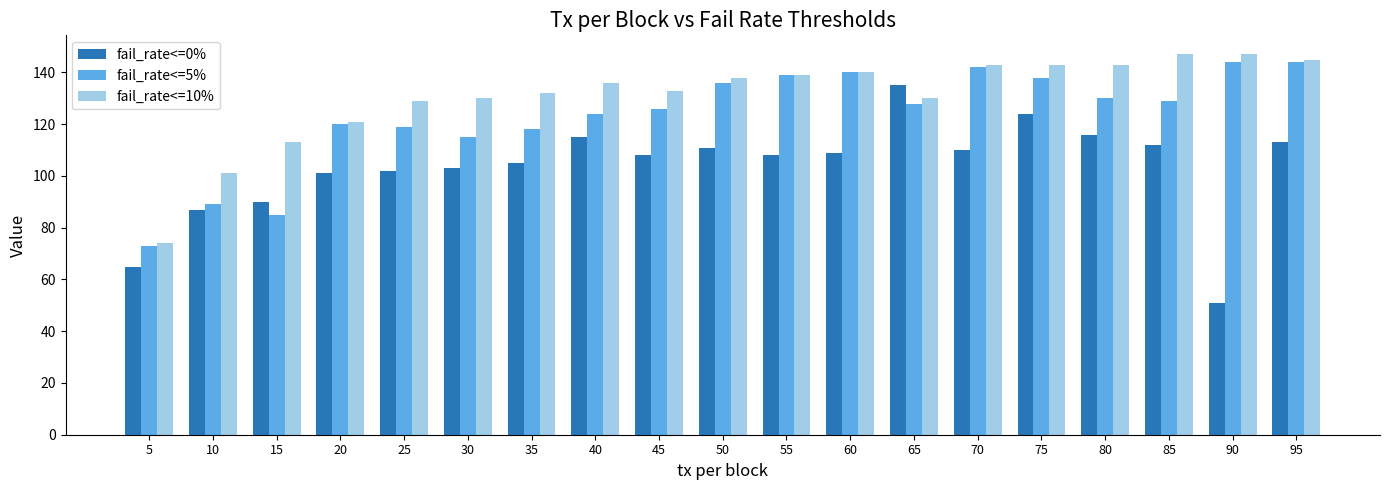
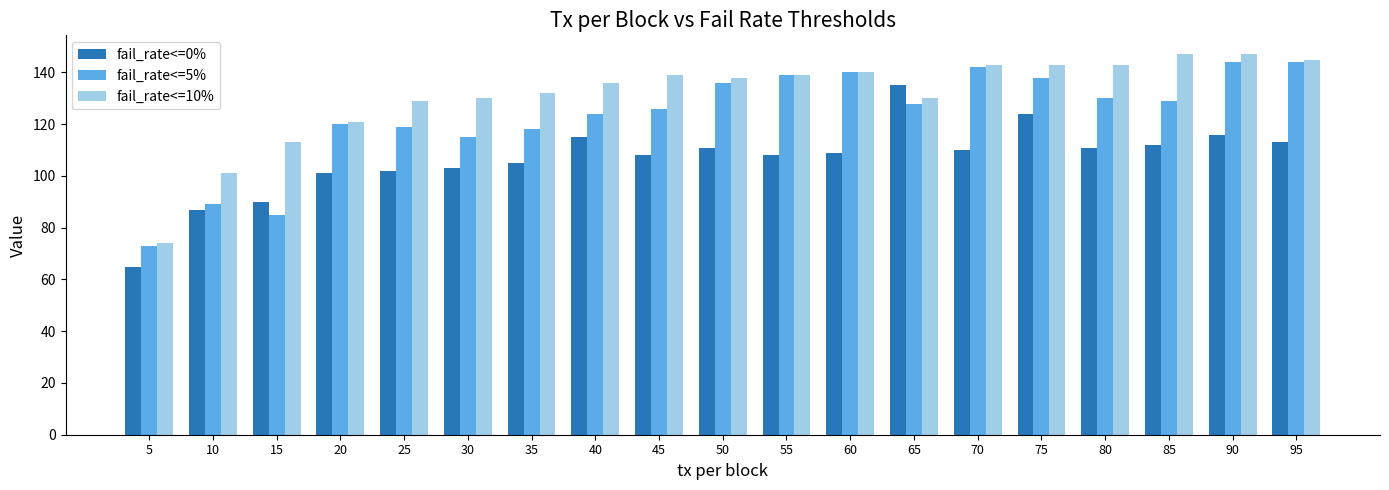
fail_rate<=10%, 45: 133 -> 139
fail_rate<=0%, 80: 116 -> 111
fail_rate<=0%, 90: 51 -> 116
